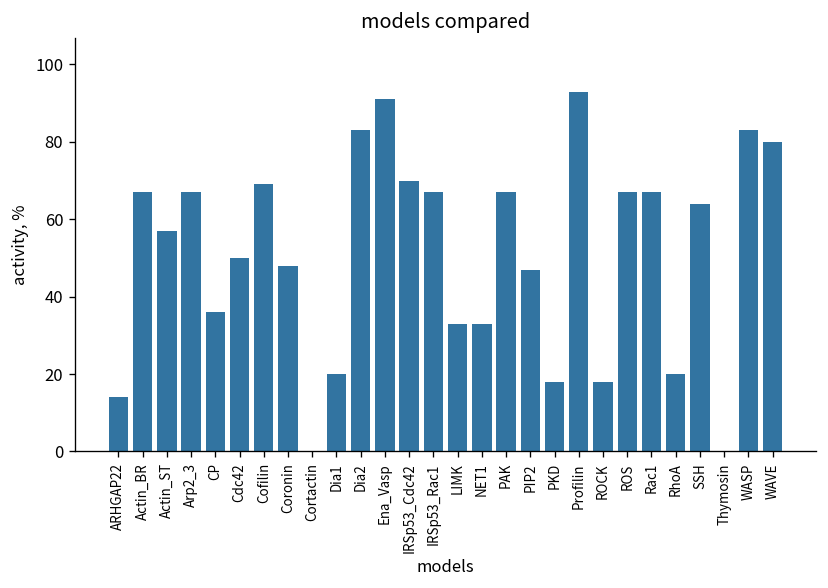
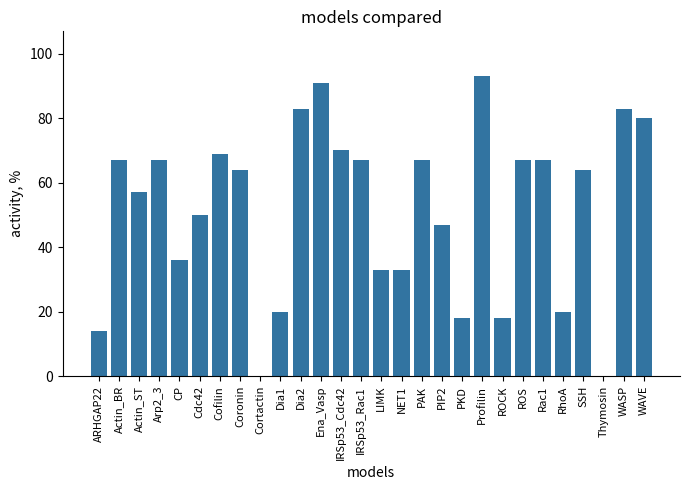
Coronin: 48 -> 64
